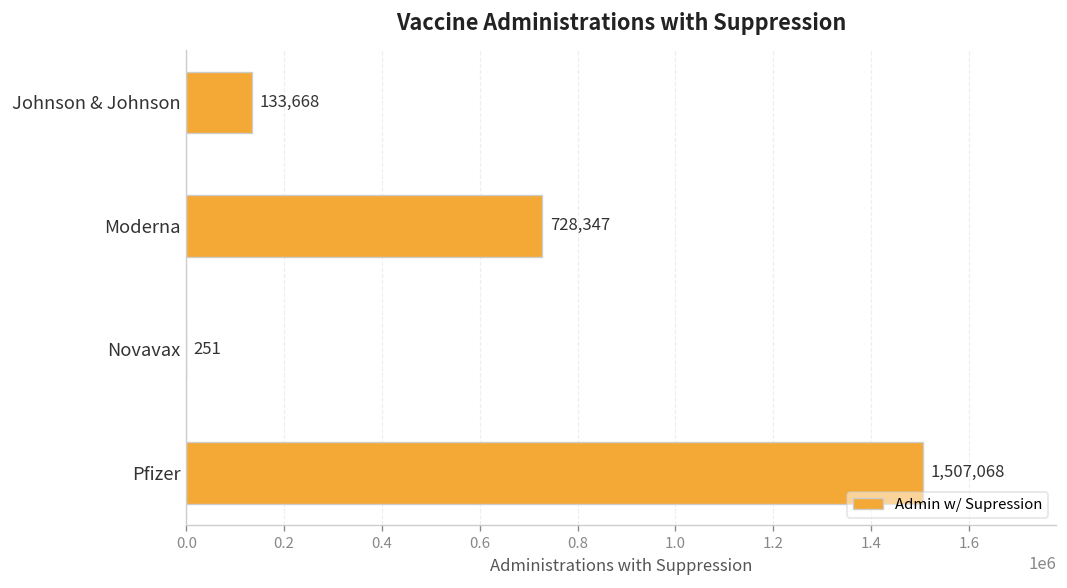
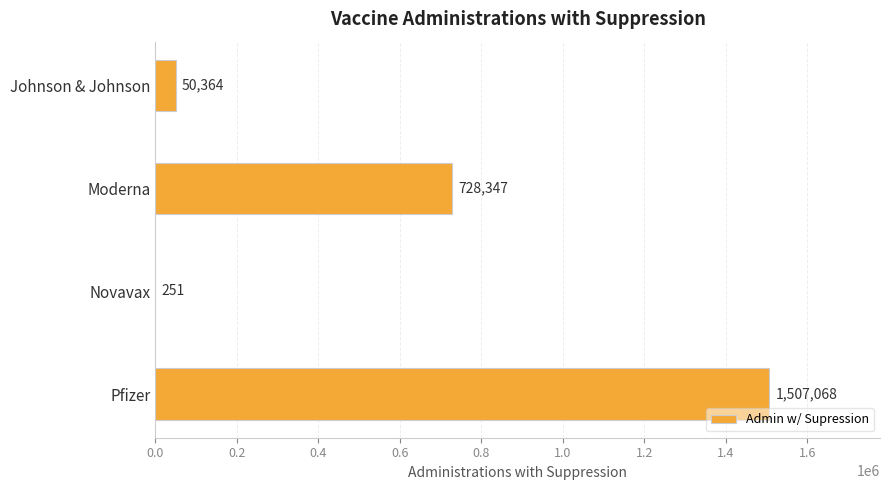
Johnson & Johnson: 133,668 -> 50,364
